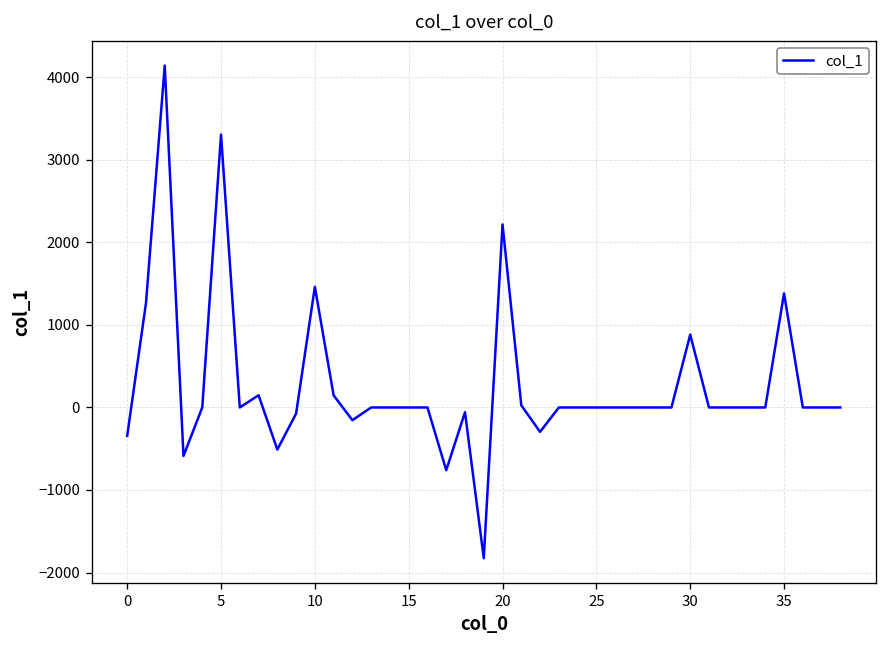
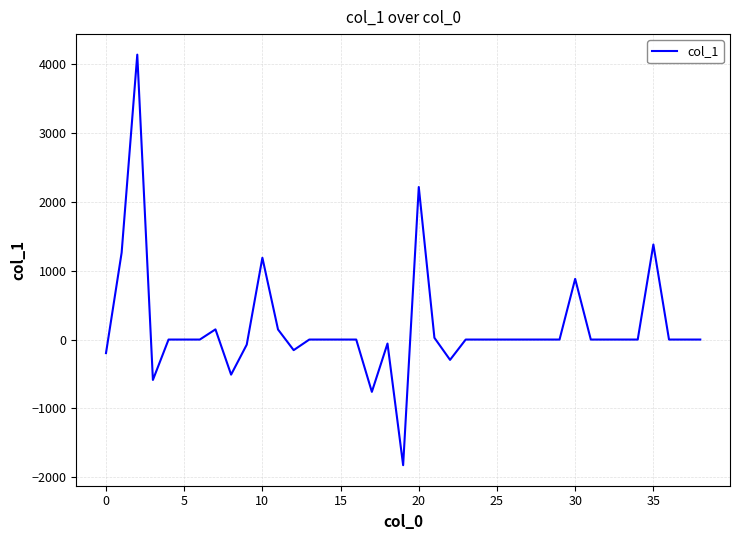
0: -300 -> -200
5: 3300 -> 0
10: 1500 -> 1200
